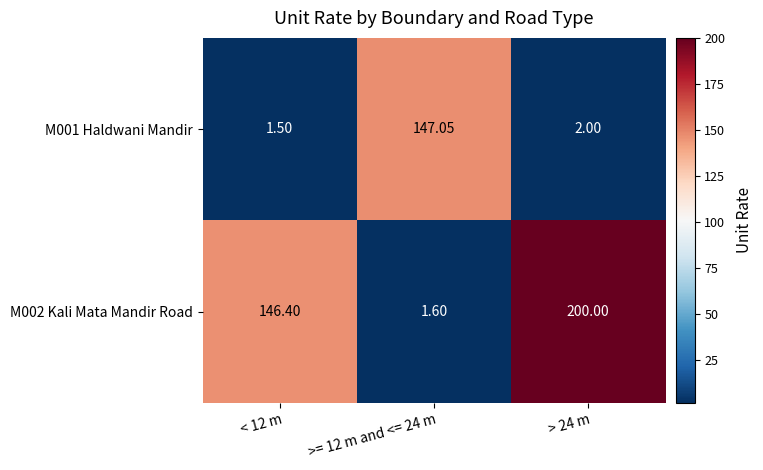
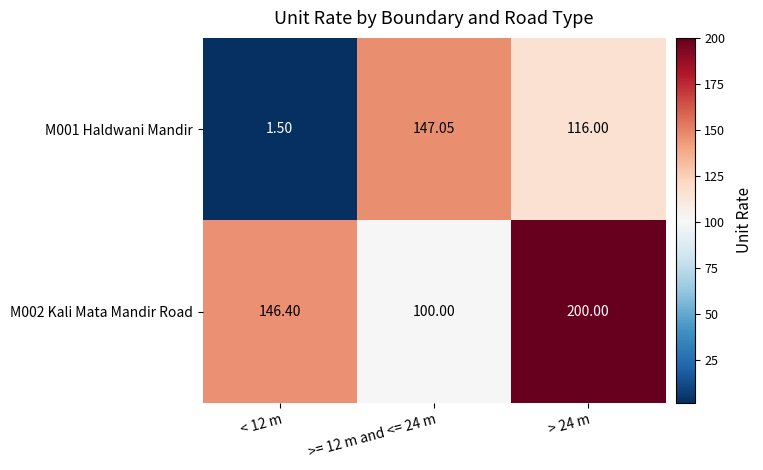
M001 Haldwani Mandir, > 24 m: 2.00 -> 116.00
M002 Kali Mata Mandir Road, >= 12 m and <= 24 m: 1.60 -> 100.00
